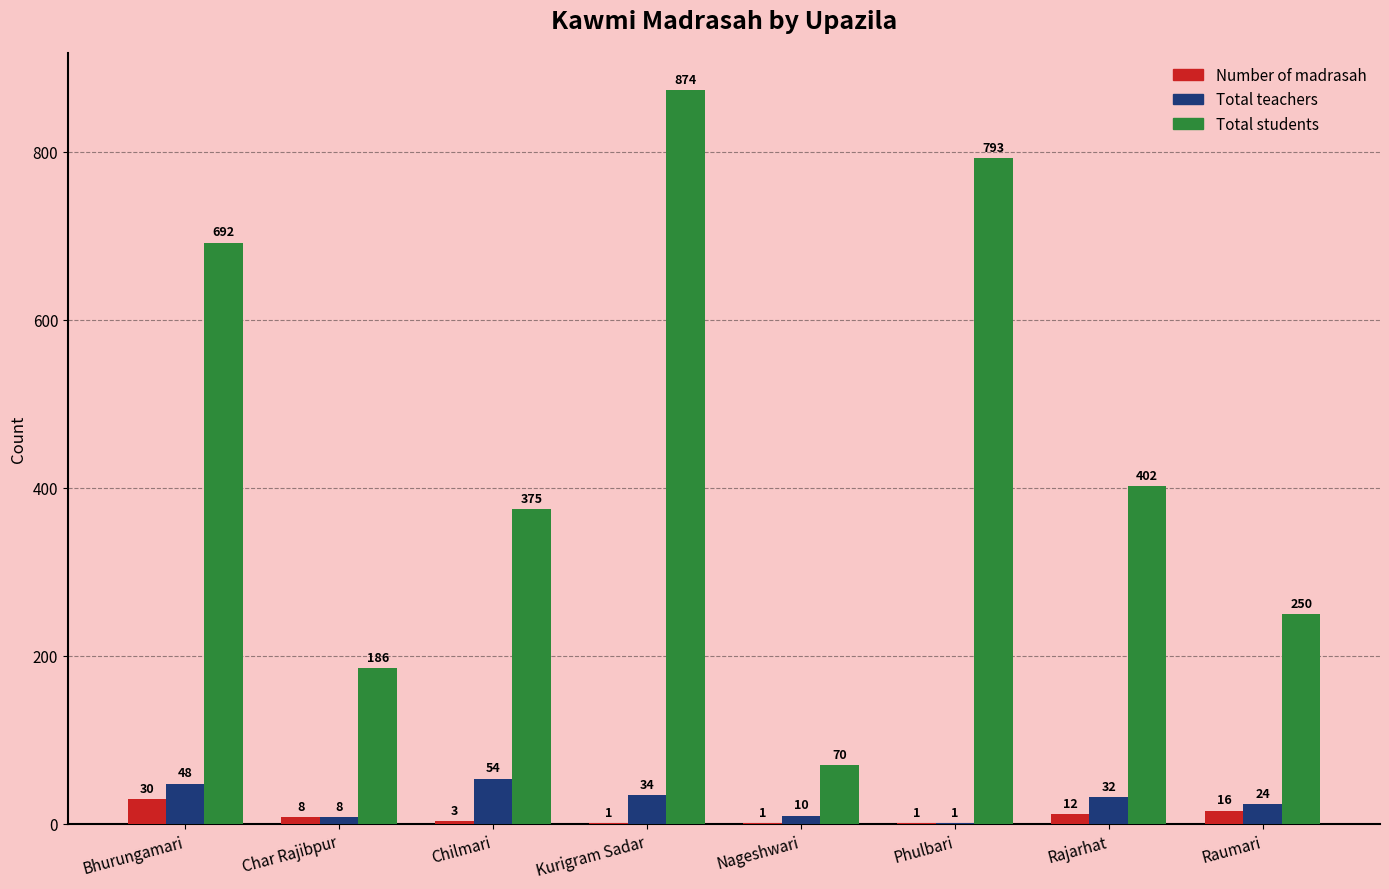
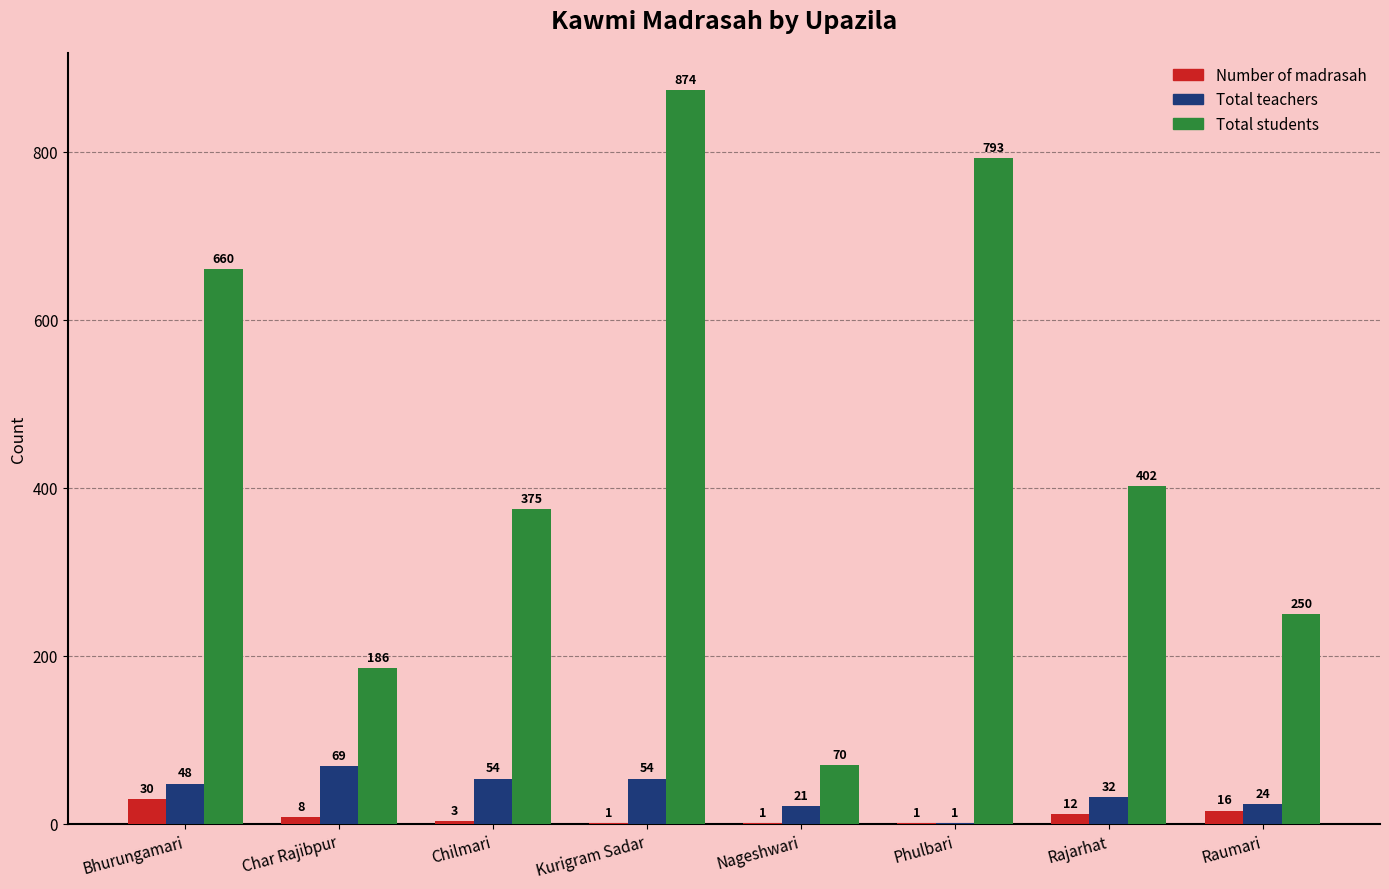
Total students, Bhurungamari: 692 -> 660
Total teachers, Char Rajibpur: 8 -> 69
Total teachers, Kurigram Sadar: 34 -> 54
Total teachers, Nageshwari: 10 -> 21
